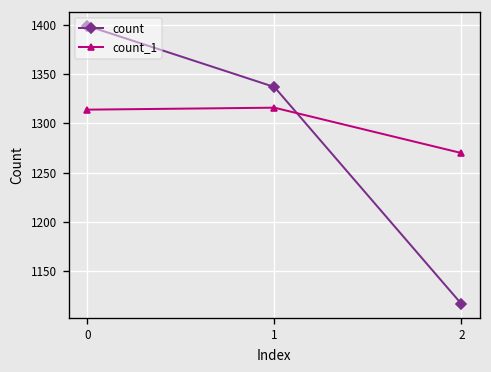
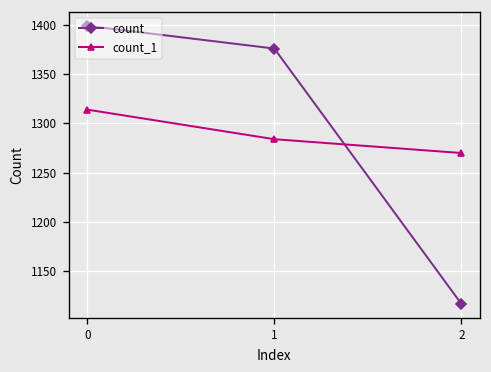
count, 1: 1340 -> 1380
count_1, 1: 1320 -> 1280
